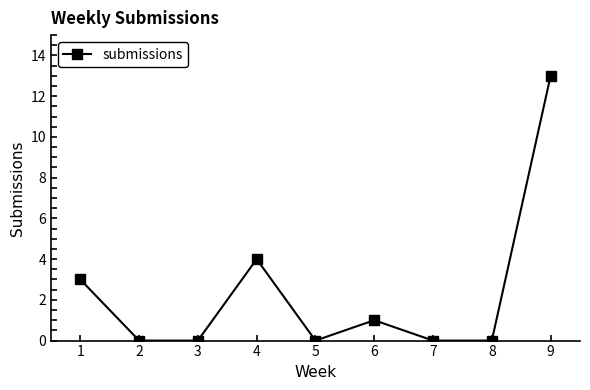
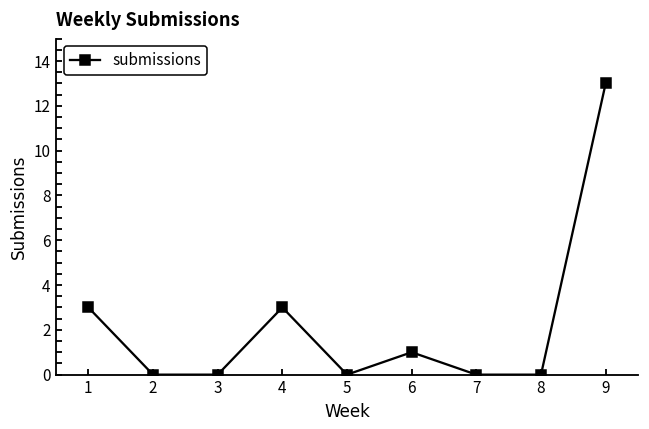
4: 4 -> 3
